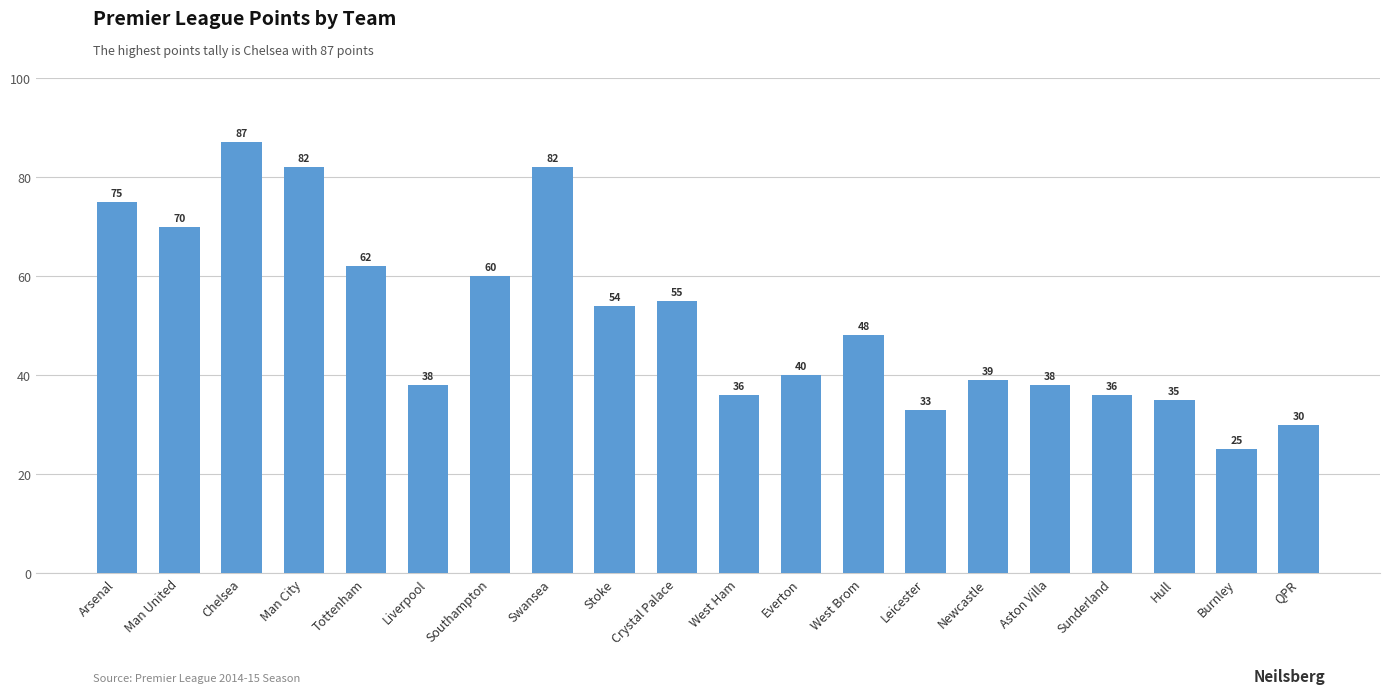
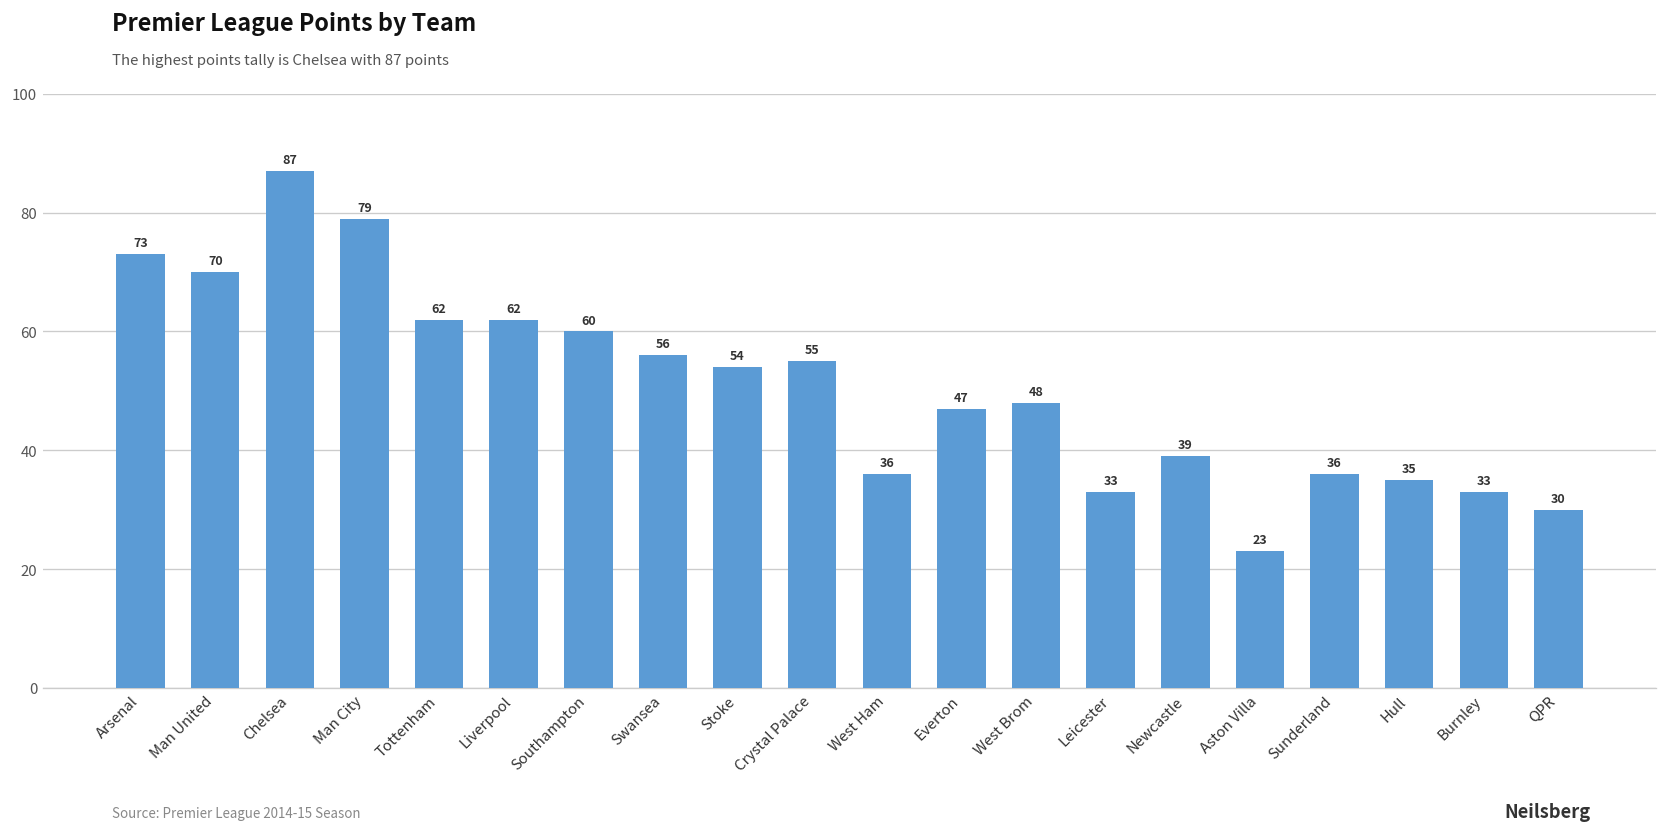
Arsenal: 75 -> 73
Man City: 82 -> 79
Liverpool: 38 -> 62
Swansea: 82 -> 56
Everton: 40 -> 47
Aston Villa: 38 -> 23
Burnley: 25 -> 33
